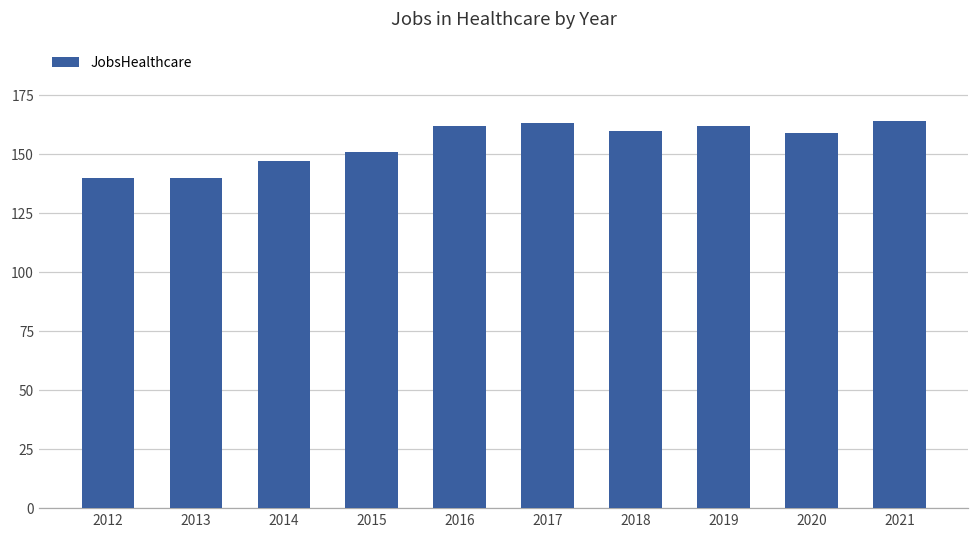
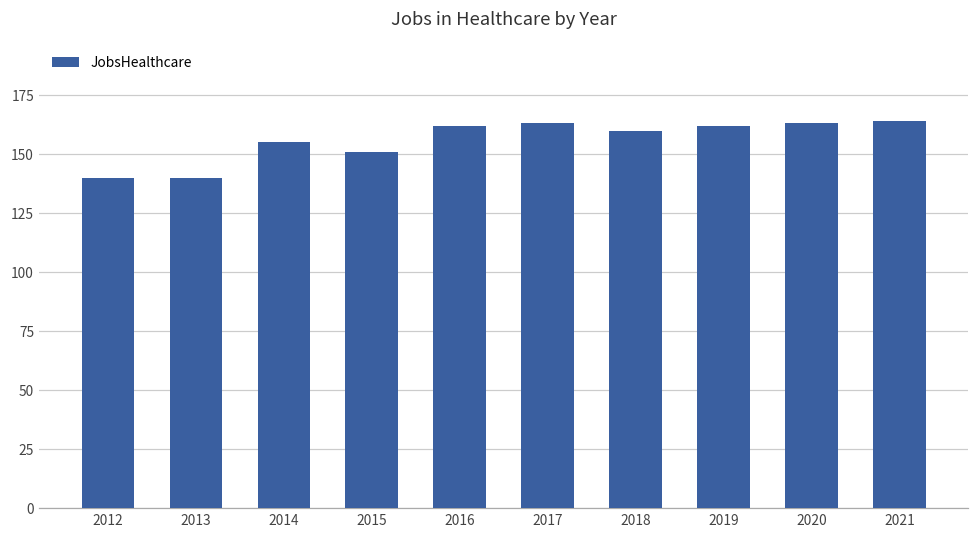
2014: 147 -> 155
2020: 159 -> 163
